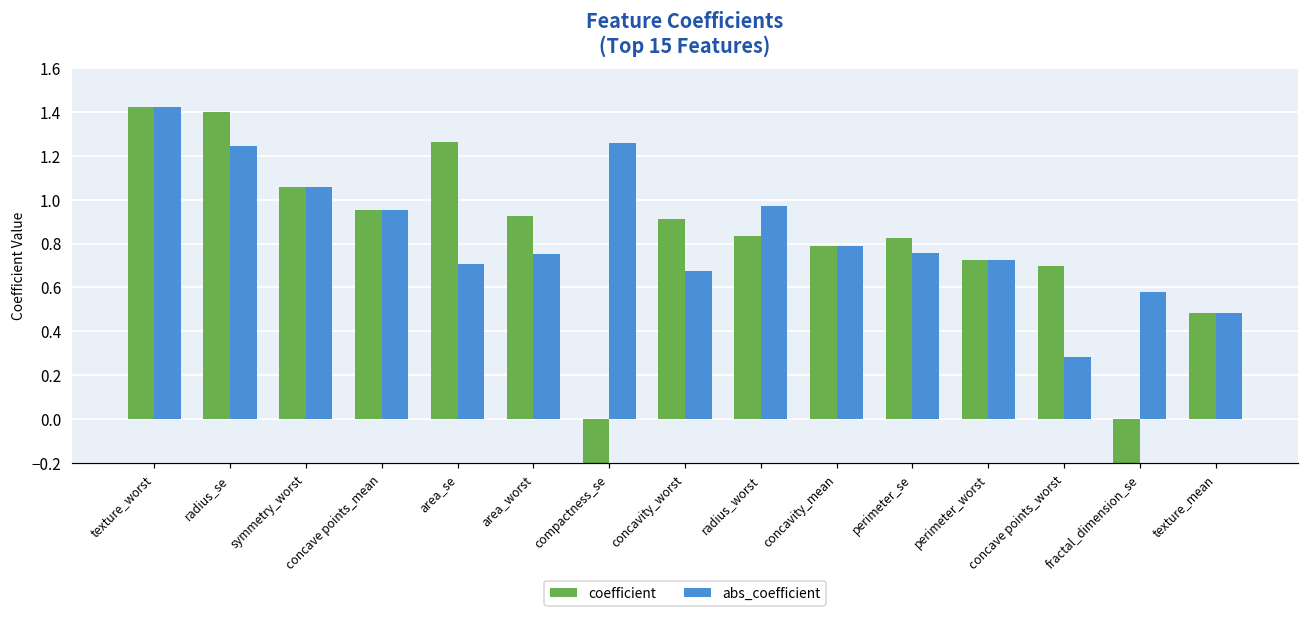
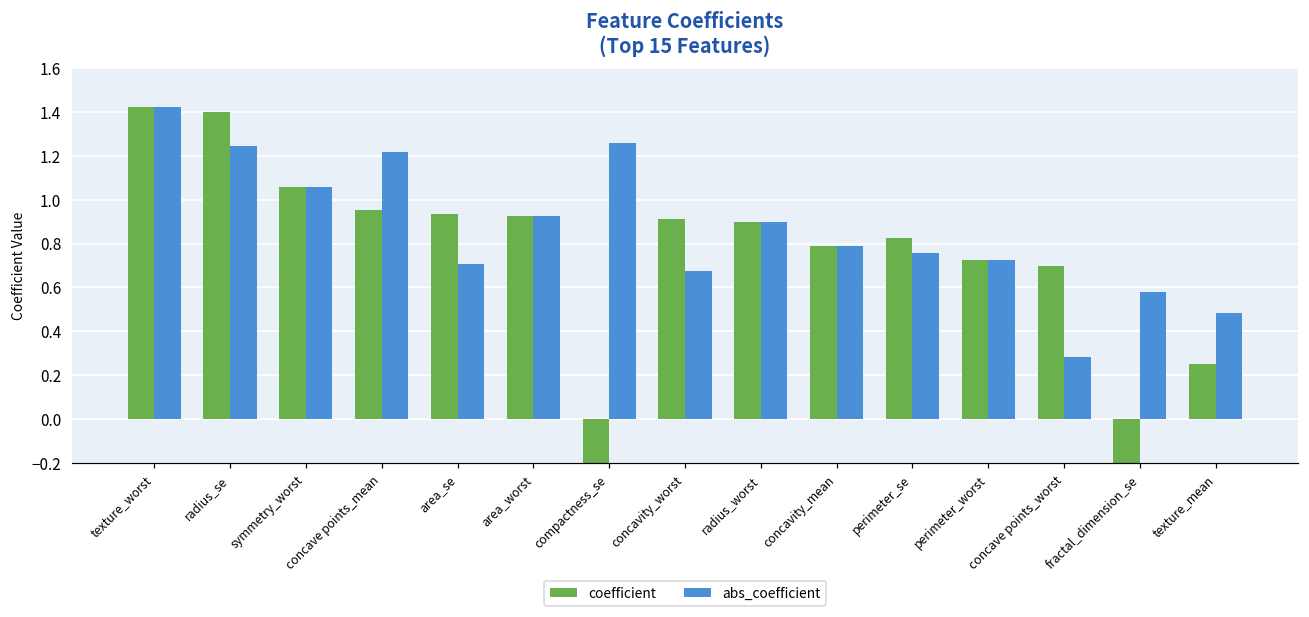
abs_coefficient, concave points_mean: 0.95 -> 1.22
coefficient, area_se: 1.26 -> 0.93
abs_coefficient, area_worst: 0.75 -> 0.92
coefficient, radius_worst: 0.84 -> 0.90
abs_coefficient, radius_worst: 0.97 -> 0.90
coefficient, texture_mean: 0.48 -> 0.25
